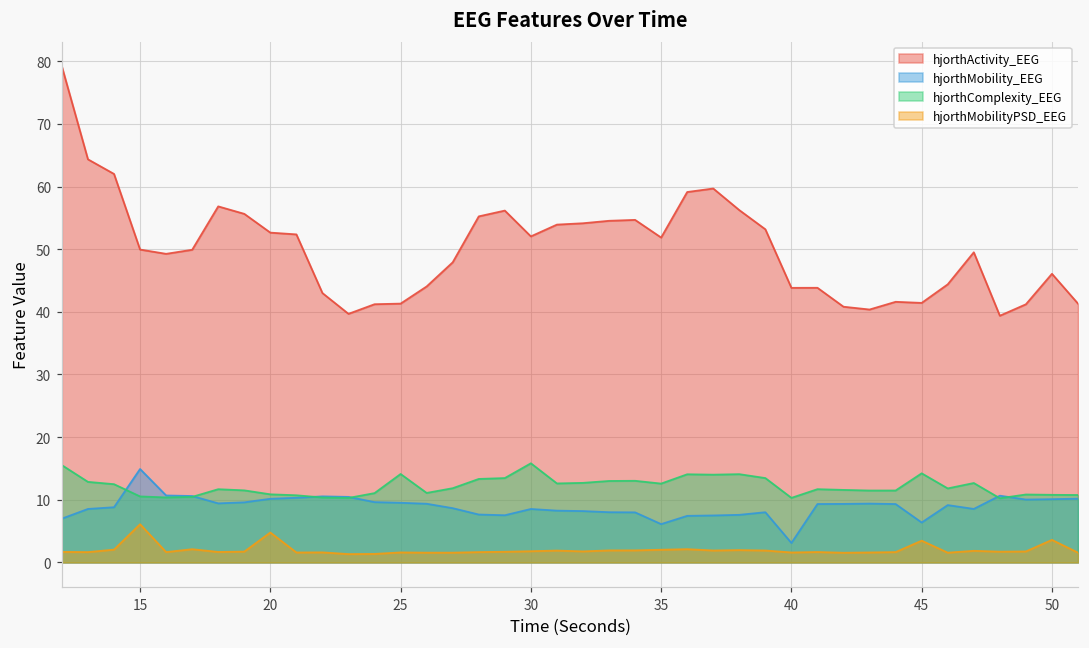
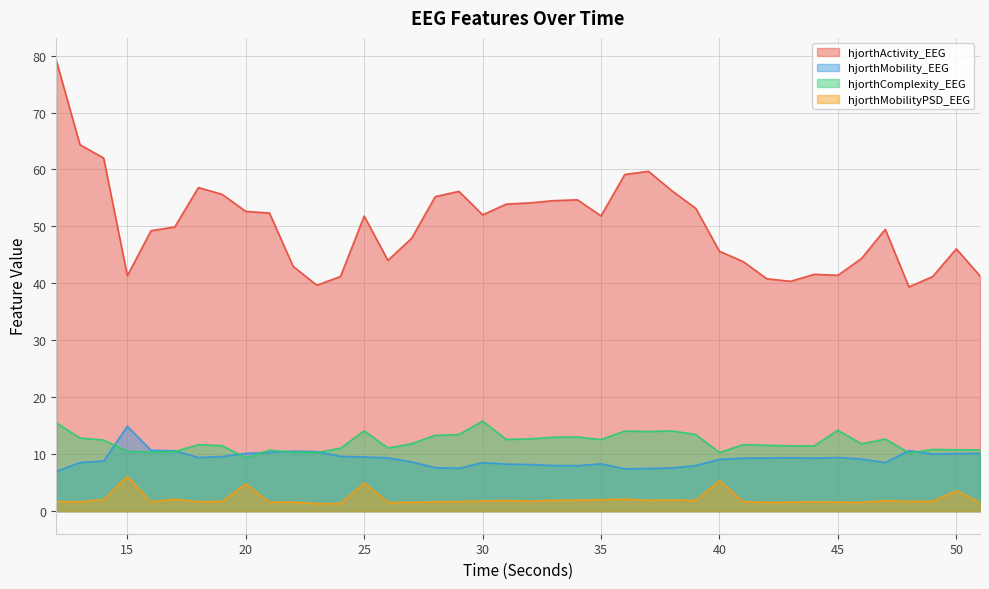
hjorthActivity_EEG, 15: 50 -> 41
hjorthComplexity_EEG, 20: 11 -> 9
hjorthActivity_EEG, 25: 41 -> 52
hjorthMobilityPSD_EEG, 25: 2 -> 5
hjorthMobility_EEG, 35: 6 -> 8
hjorthActivity_EEG, 40: 44 -> 46
hjorthMobility_EEG, 40: 3 -> 9
hjorthMobilityPSD_EEG, 40: 2 -> 5
hjorthMobility_EEG, 45: 6 -> 9
hjorthMobilityPSD_EEG, 45: 3 -> 2
